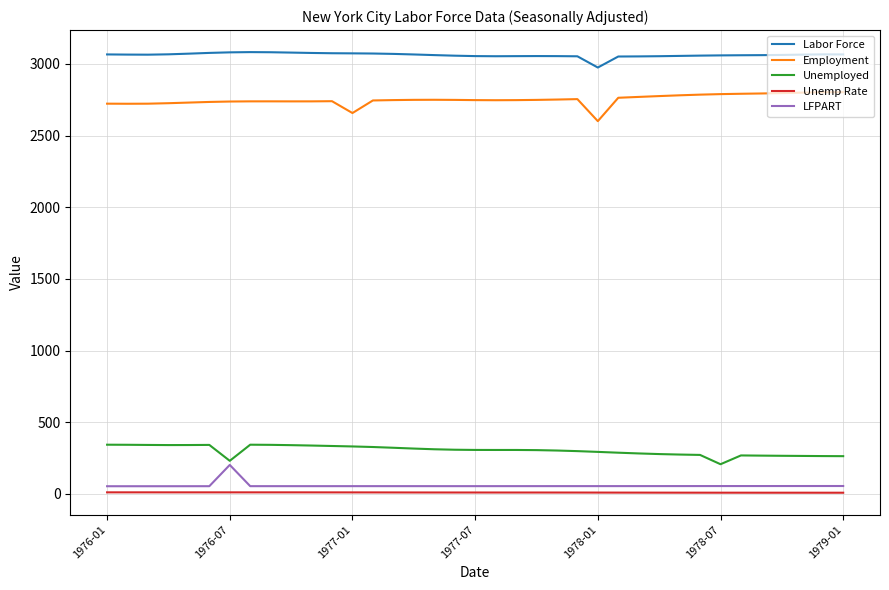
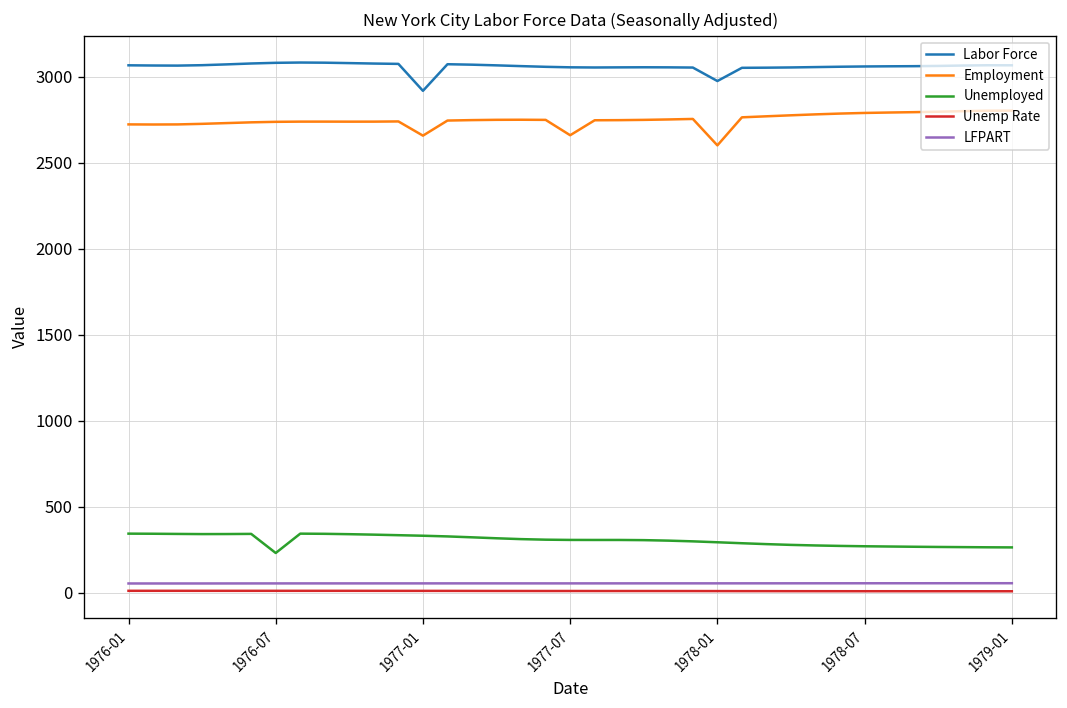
LFPART, 1976-07: 200 -> 50
Labor Force, 1977-01: 3070 -> 2920
Employment, 1977-07: 2750 -> 2660
Unemployed, 1978-07: 210 -> 270
